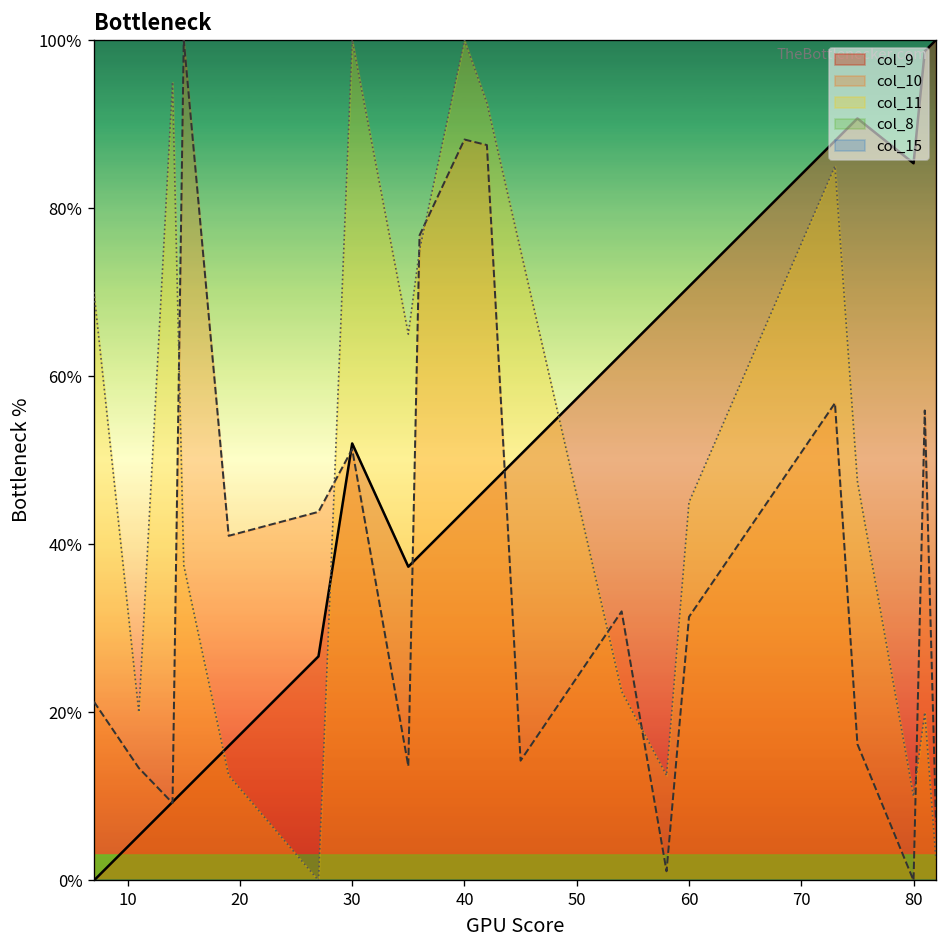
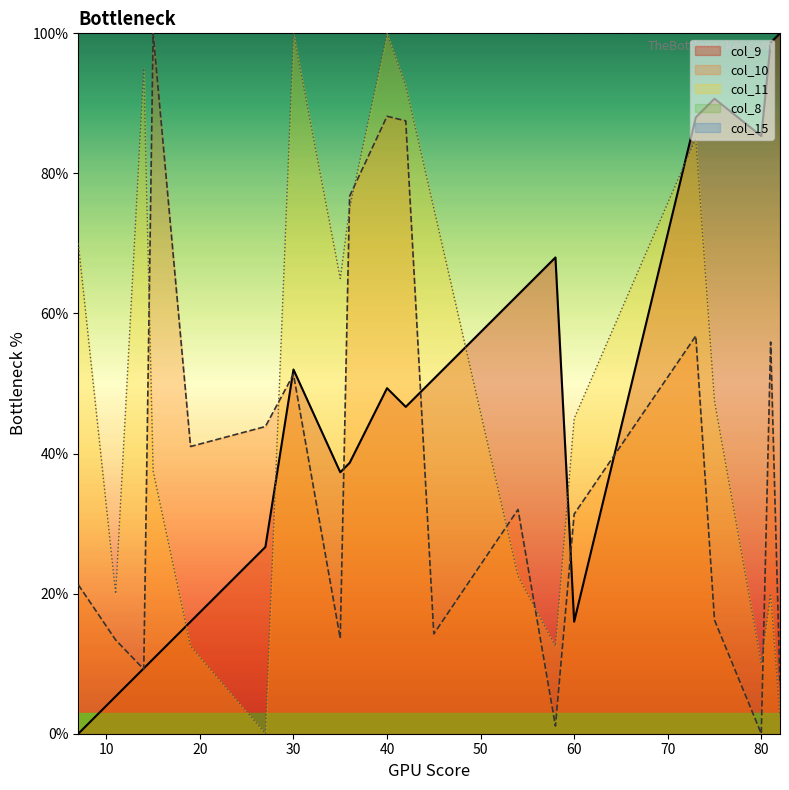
col_9, 40: 44% -> 49%
col_9, 60: 71% -> 16%
